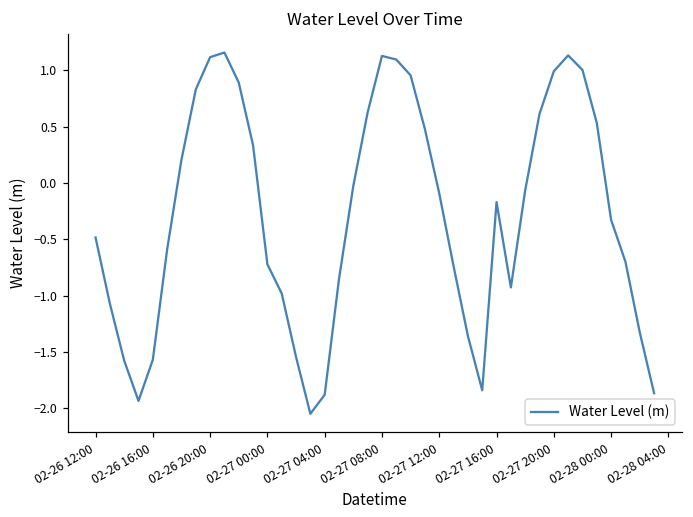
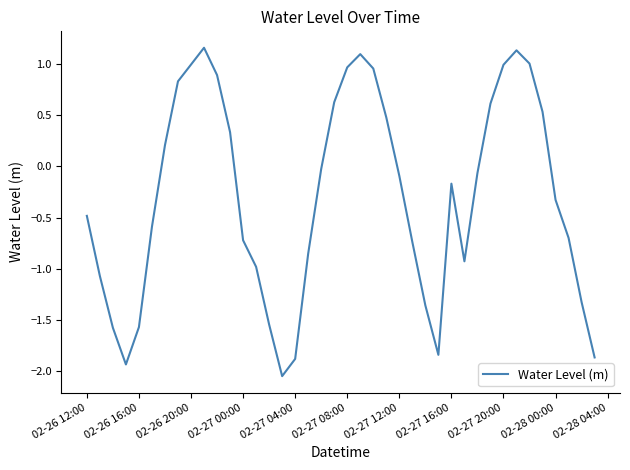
02-26 20:00: 1.12 -> 1.00
02-27 08:00: 1.13 -> 0.97
